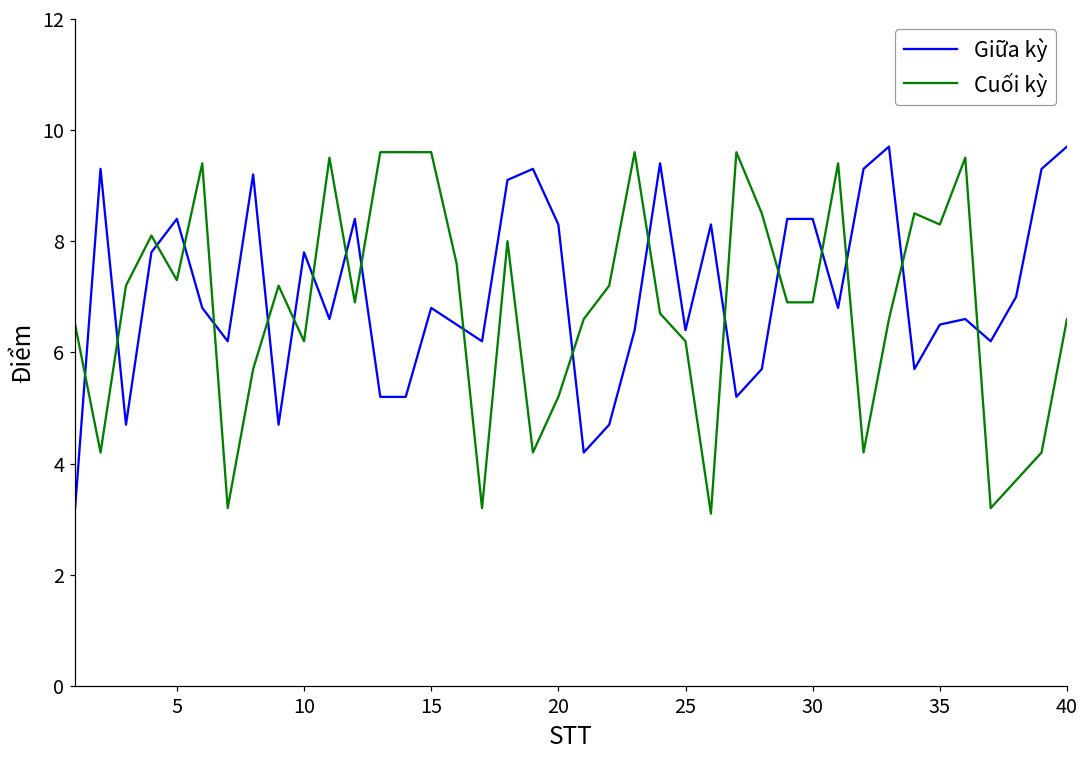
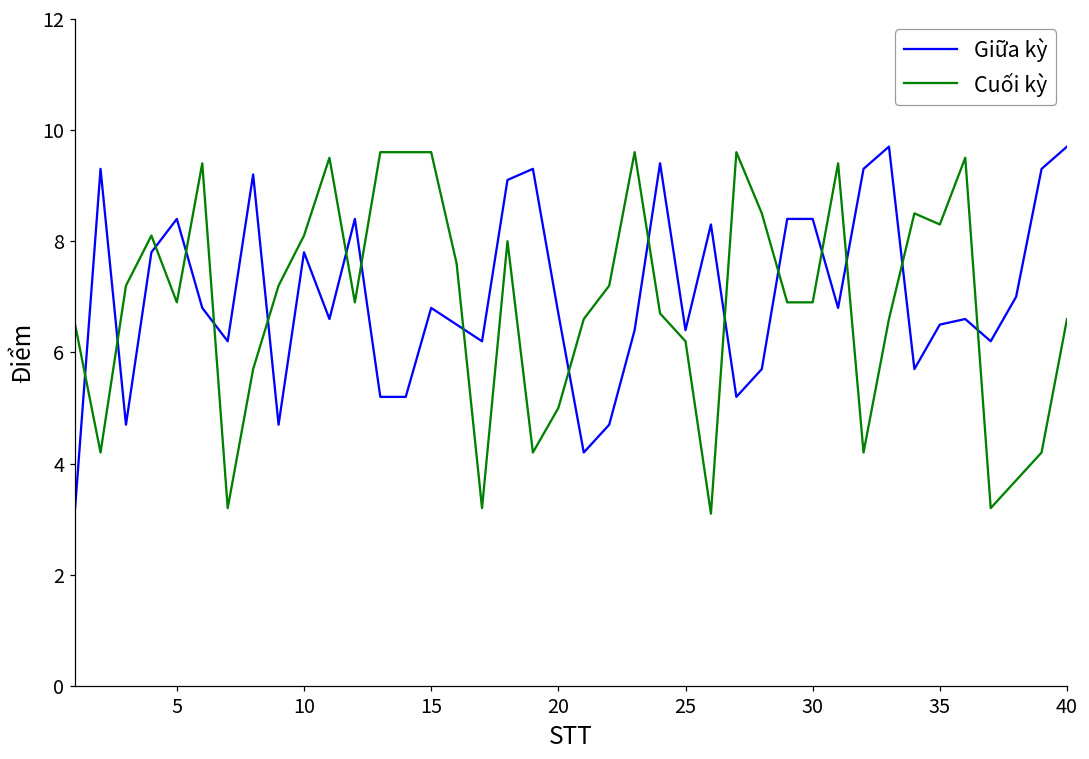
Cuối kỳ, 5: 7.3 -> 6.9
Cuối kỳ, 10: 6.2 -> 8.1
Giữa kỳ, 20: 8.3 -> 6.7
Cuối kỳ, 20: 5.2 -> 5.0
